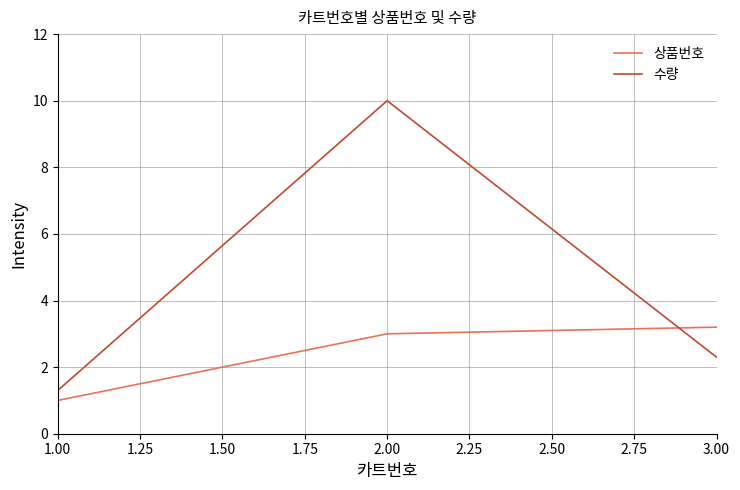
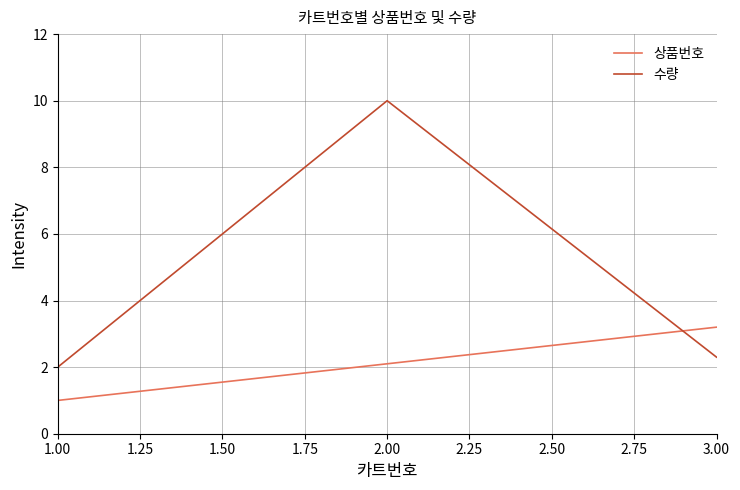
수량, 1.00: 1.3 -> 2.0
상품번호, 2.00: 3.0 -> 2.1
